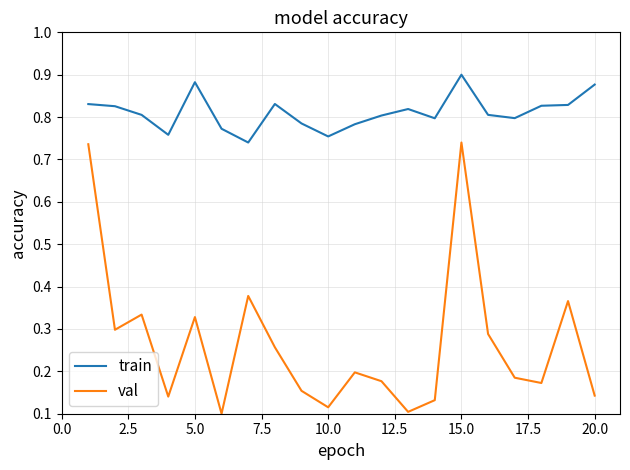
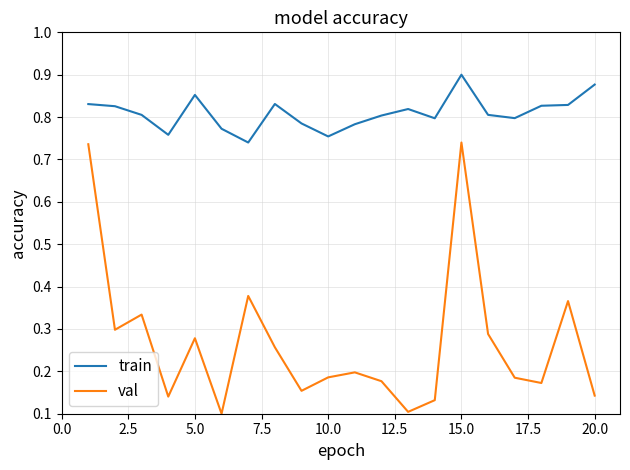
train, 5.0: 0.88 -> 0.85
val, 5.0: 0.33 -> 0.28
val, 10.0: 0.12 -> 0.19
